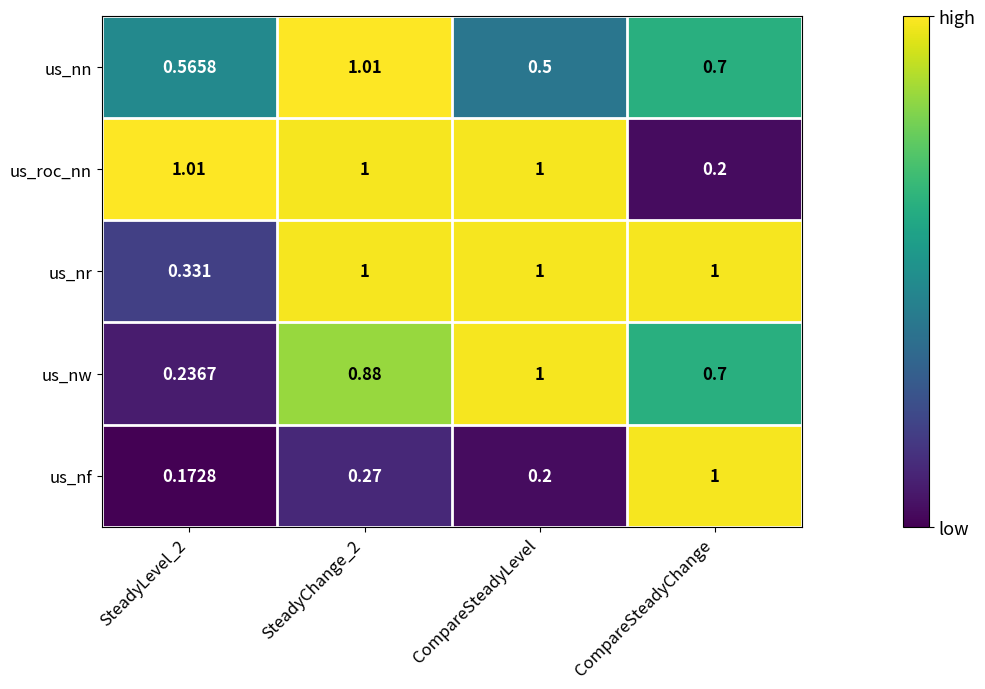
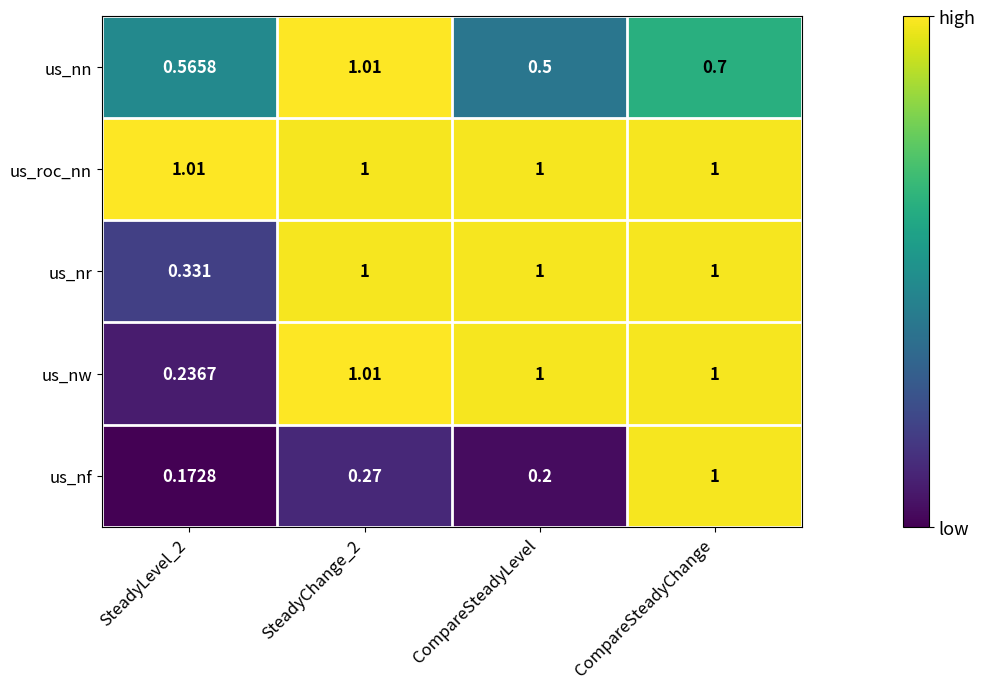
us_roc_nn, CompareSteadyChange: 0.2 -> 1
us_nw, SteadyChange_2: 0.88 -> 1.01
us_nw, CompareSteadyChange: 0.7 -> 1
